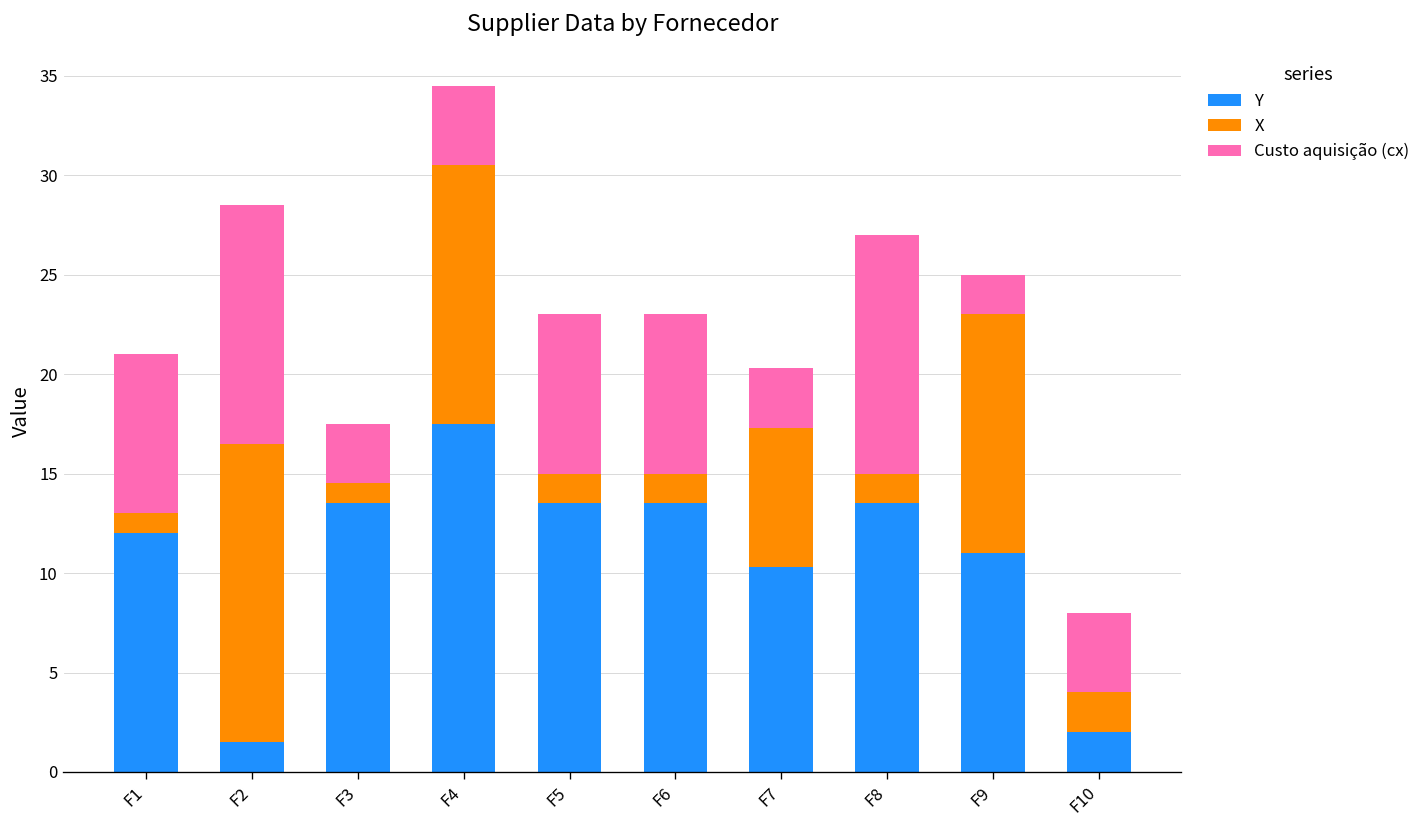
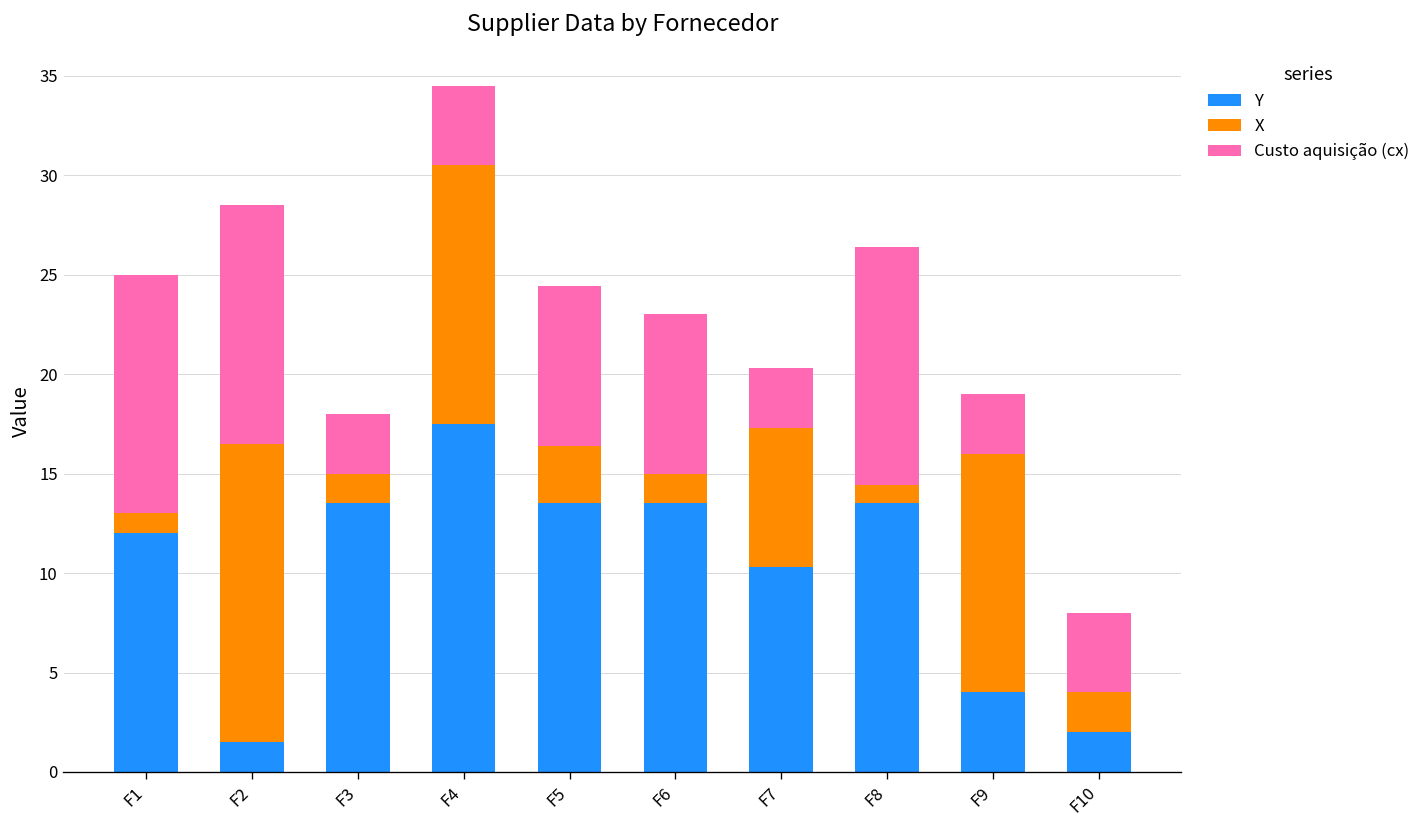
Custo aquisição (cx), F1: 8 -> 12
X, F3: 1.0 -> 1.5
X, F5: 1.5 -> 2.9
X, F8: 1.5 -> 0.9
Y, F9: 11 -> 4
Custo aquisição (cx), F9: 2 -> 3
